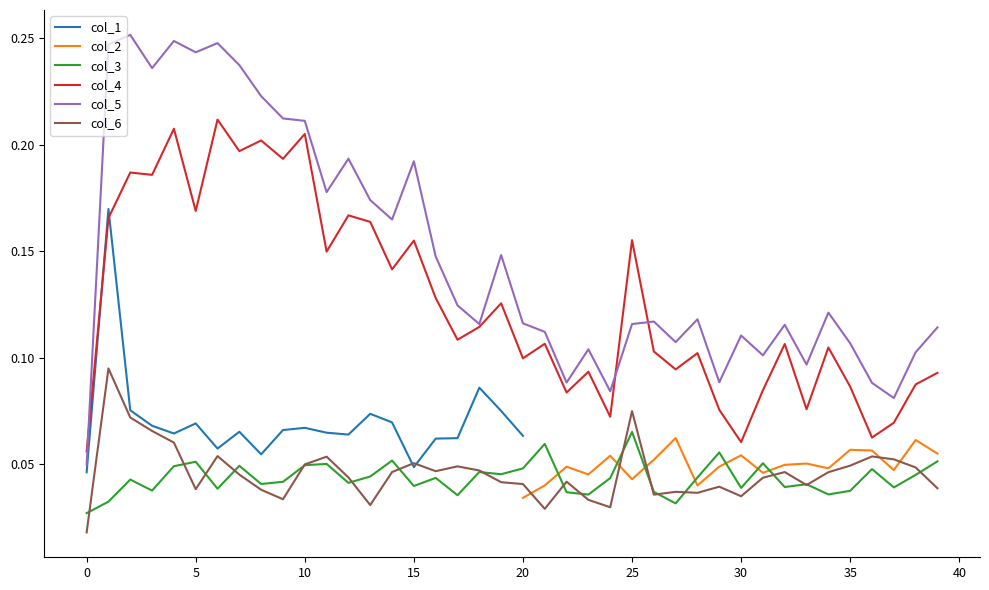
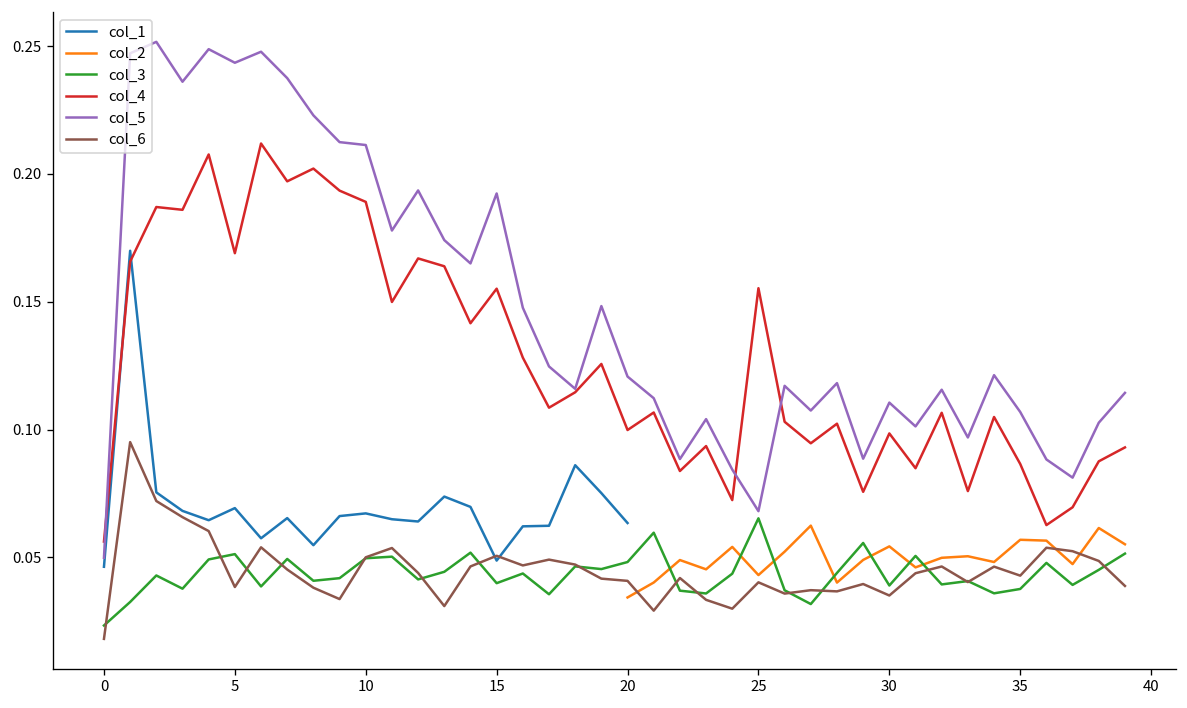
col_3, 0: 0.027 -> 0.023
col_4, 10: 0.205 -> 0.189
col_5, 20: 0.116 -> 0.121
col_5, 25: 0.116 -> 0.068
col_6, 25: 0.075 -> 0.040
col_4, 30: 0.060 -> 0.098
col_6, 35: 0.049 -> 0.043
